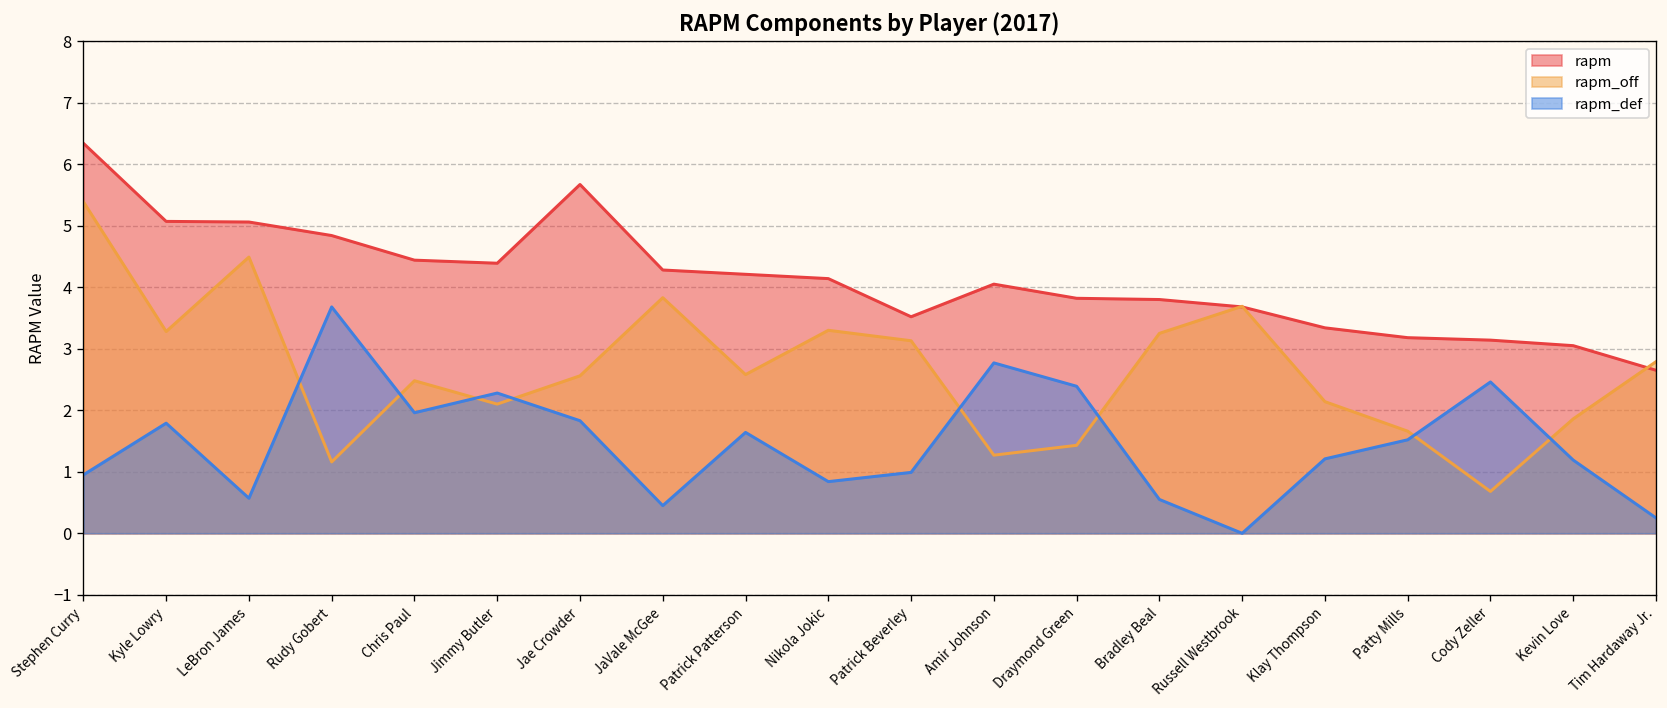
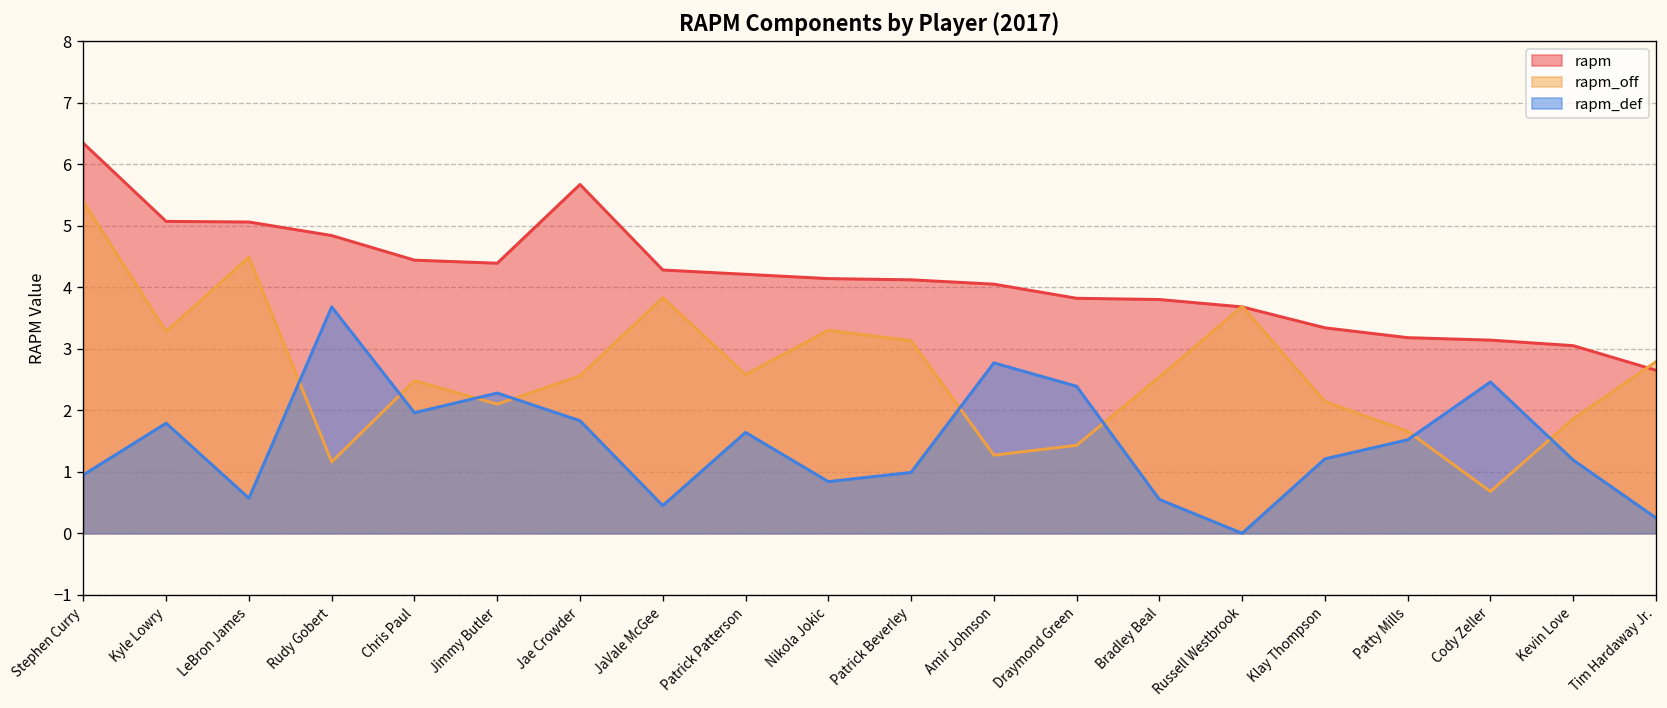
rapm, Patrick Beverley: 3.5 -> 4.1
rapm_off, Bradley Beal: 3.3 -> 2.5
